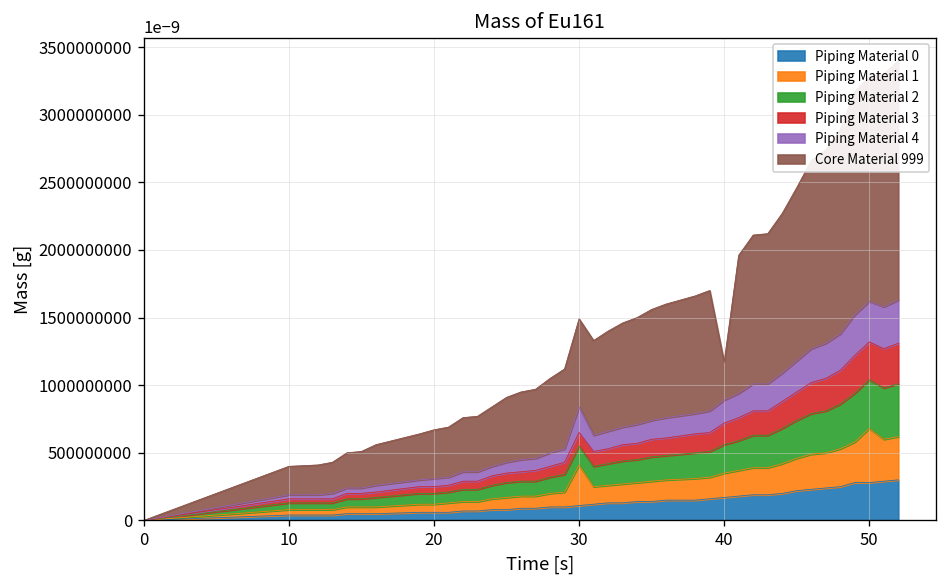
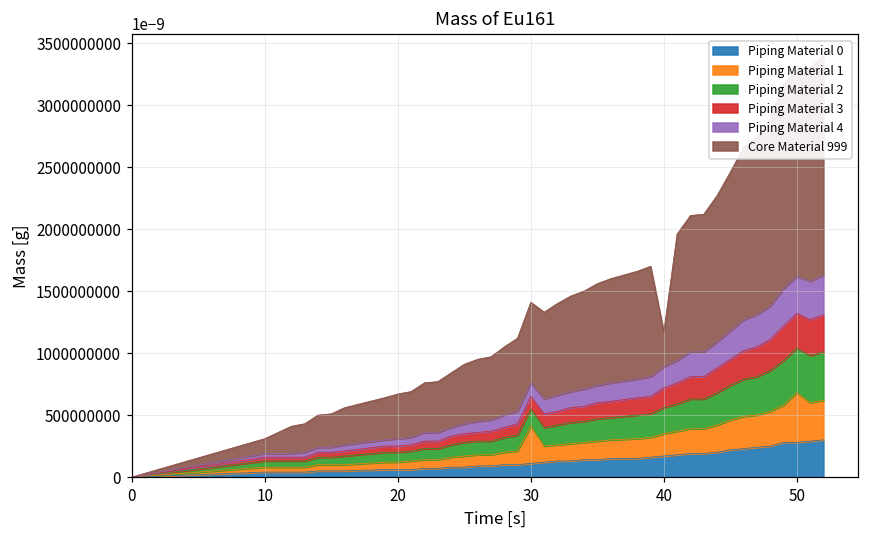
Core Material 999, 10: 0.21 -> 0.12
Piping Material 4, 30: 0.19 -> 0.11
